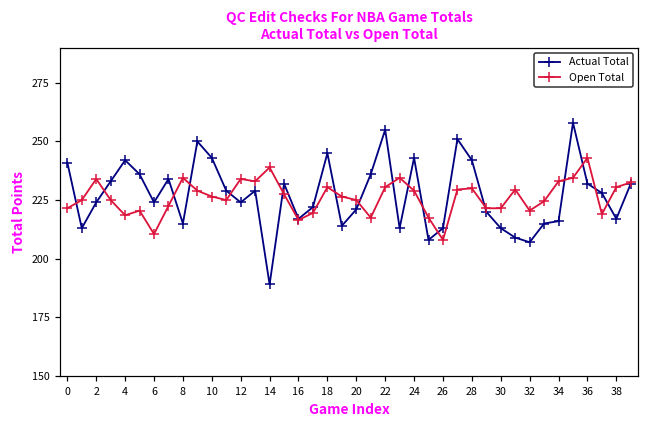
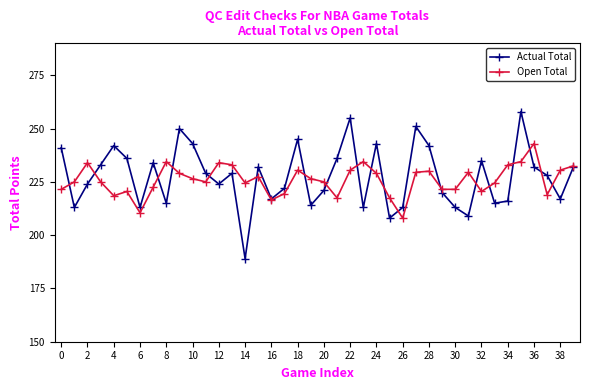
Actual Total, 6: 224 -> 213
Open Total, 14: 239 -> 225
Actual Total, 32: 207 -> 235
